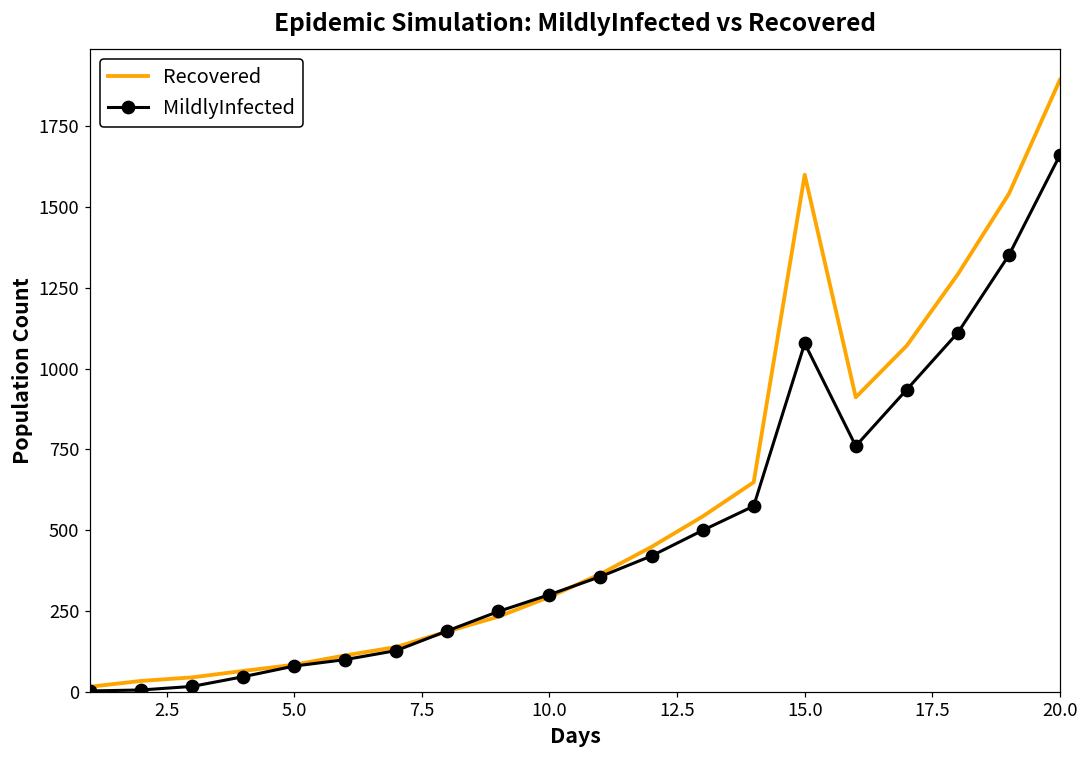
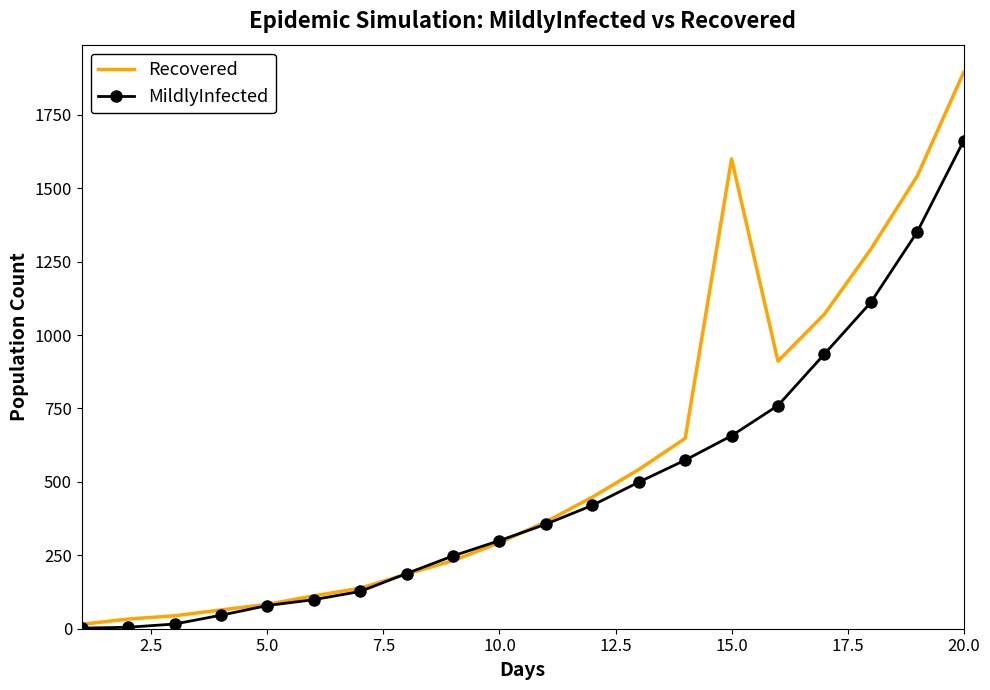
MildlyInfected, 15.0: 1080 -> 660
